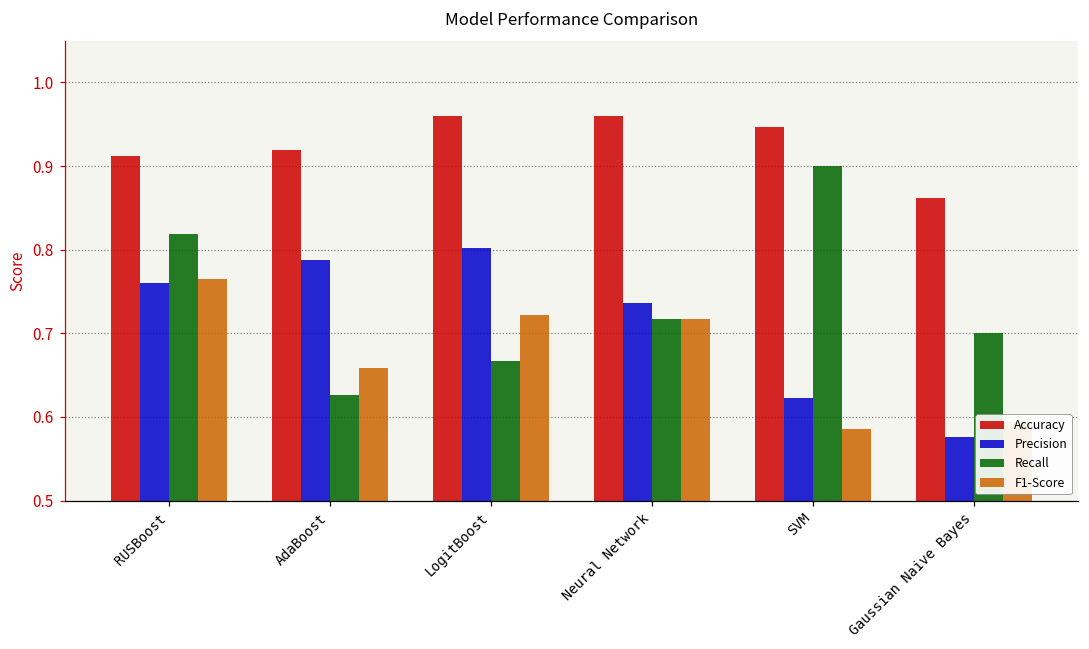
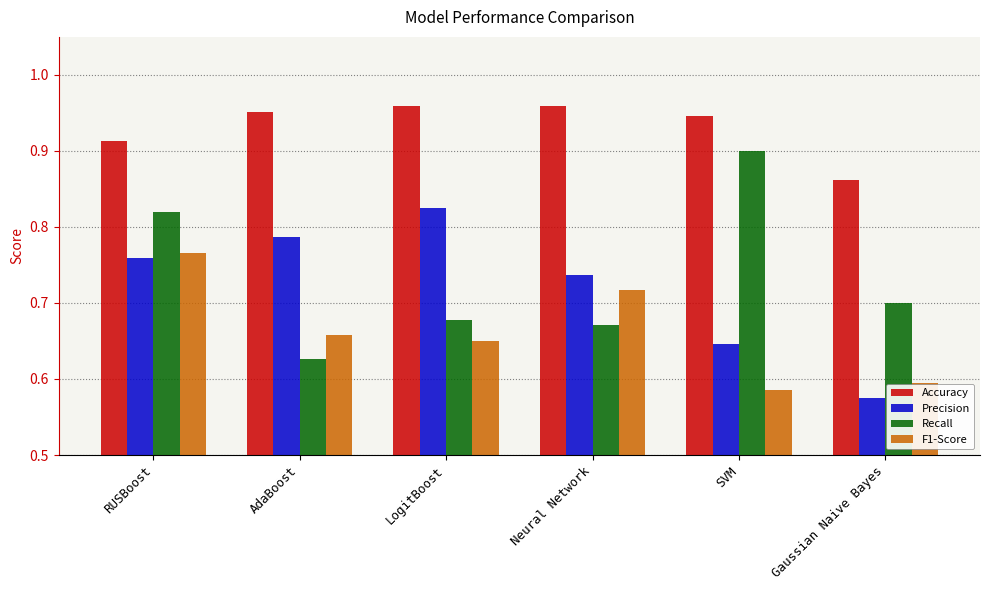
Accuracy, AdaBoost: 0.92 -> 0.95
Precision, LogitBoost: 0.80 -> 0.82
Recall, LogitBoost: 0.67 -> 0.68
F1-Score, LogitBoost: 0.72 -> 0.65
Recall, Neural Network: 0.72 -> 0.67
Precision, SVM: 0.62 -> 0.65
